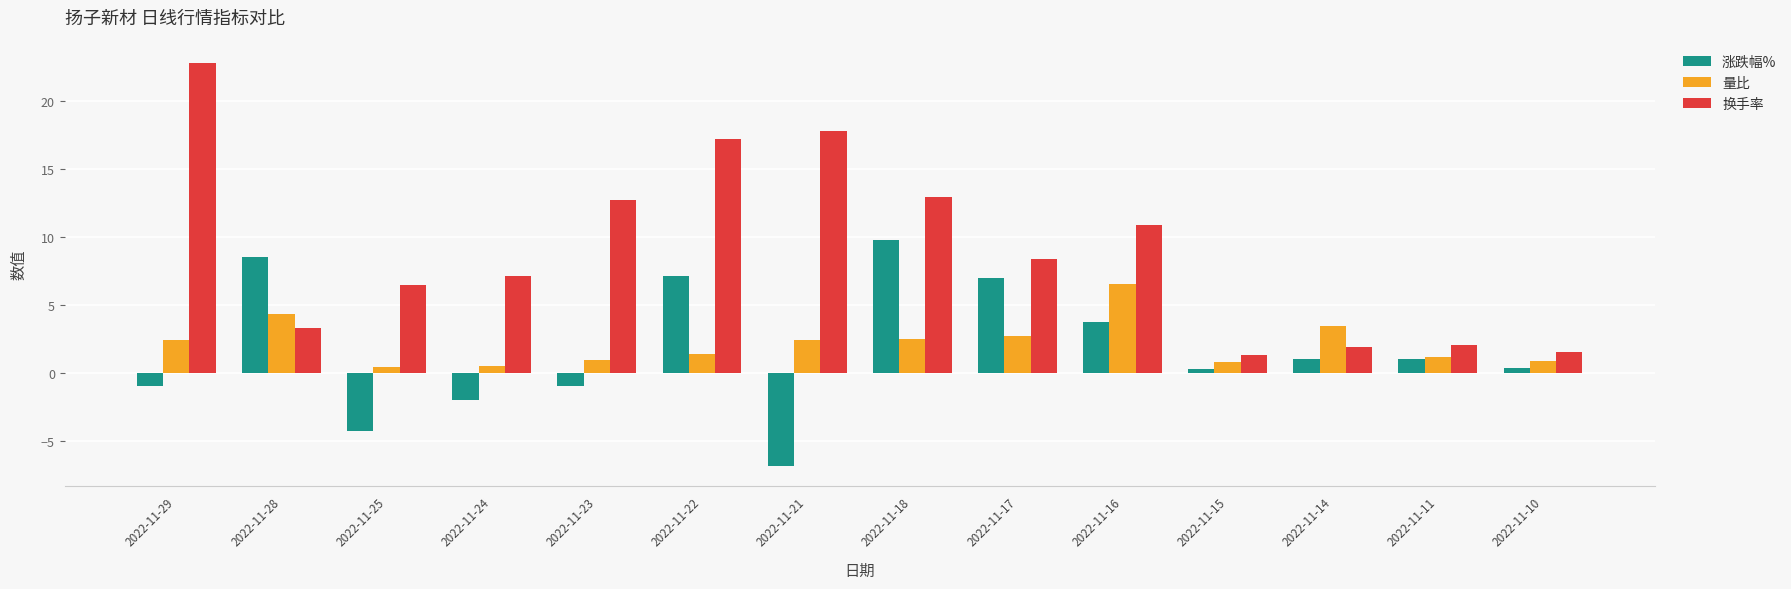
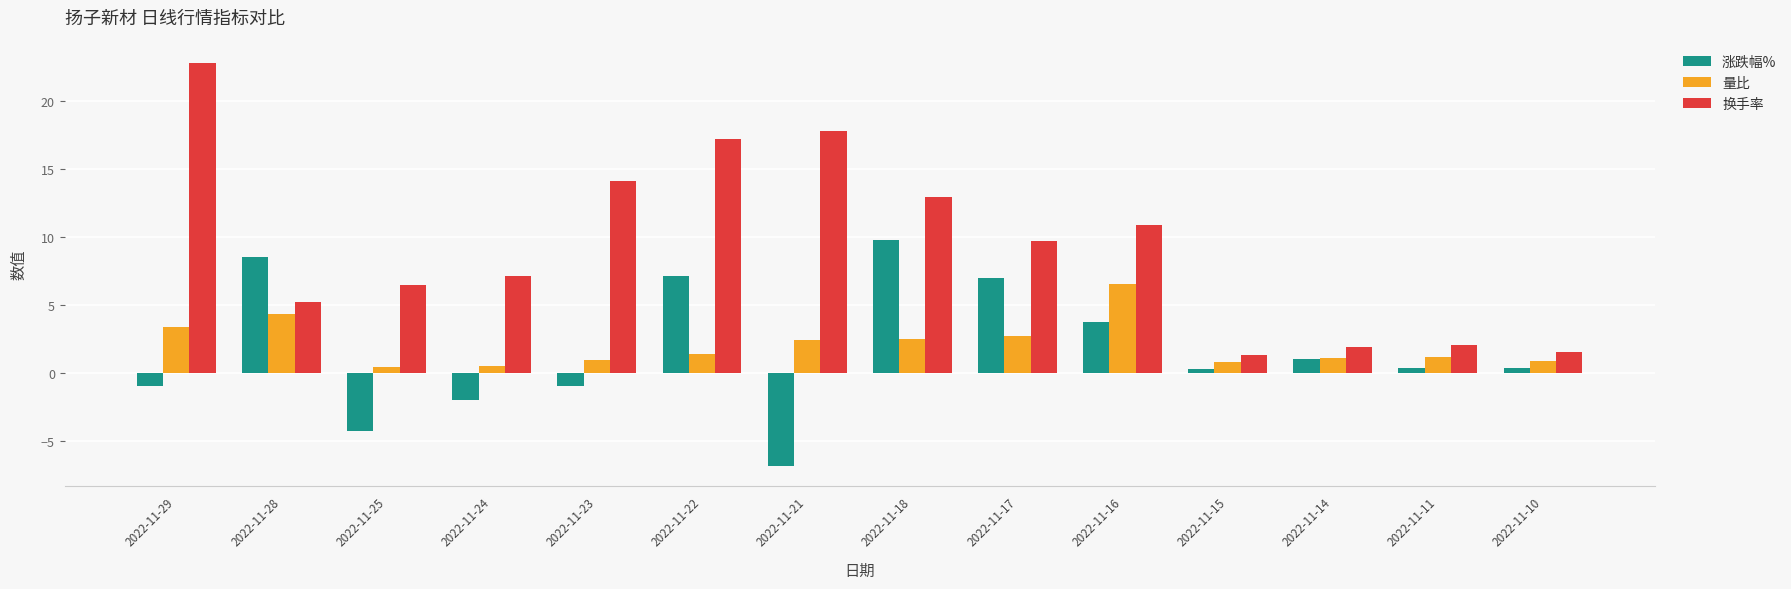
量比, 2022-11-29: 2.4 -> 3.4
换手率, 2022-11-28: 3.3 -> 5.3
换手率, 2022-11-23: 12.8 -> 14.2
换手率, 2022-11-17: 8.4 -> 9.7
量比, 2022-11-14: 3.5 -> 1.1
涨跌幅%, 2022-11-11: 1.1 -> 0.4
